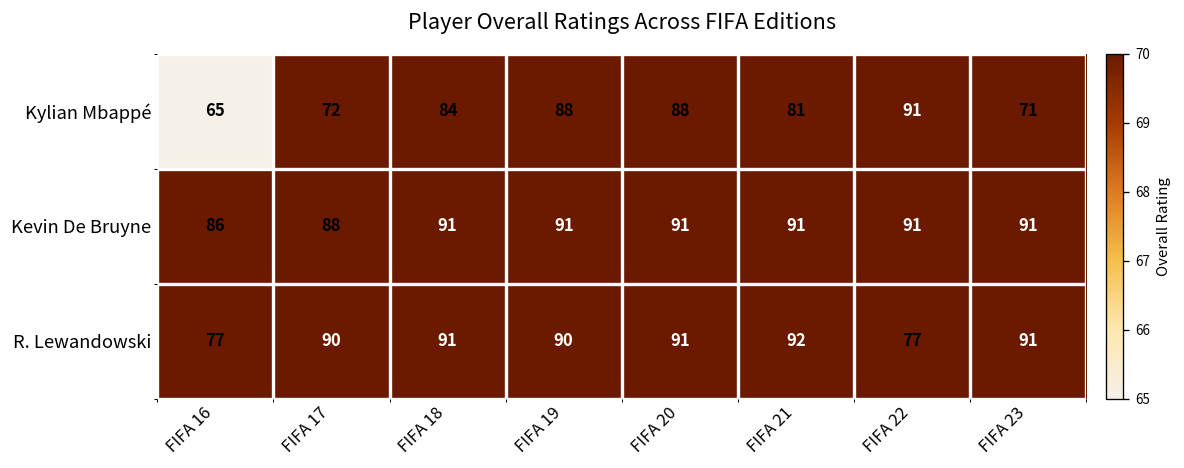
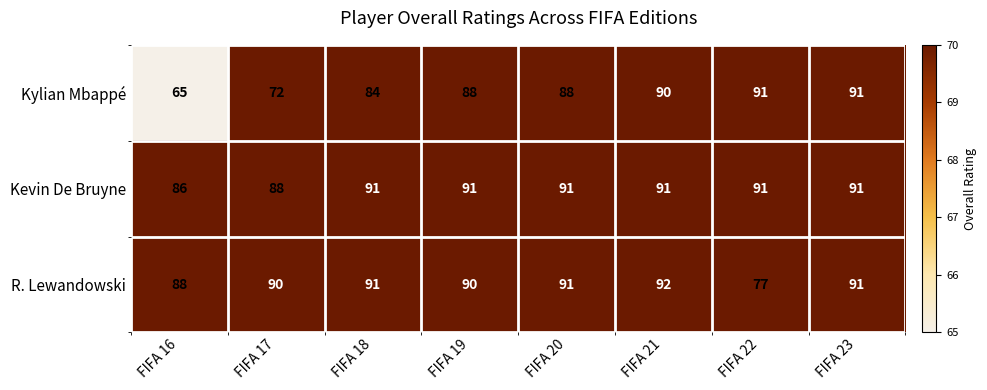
Kylian Mbappé, FIFA 21: 81 -> 90
Kylian Mbappé, FIFA 23: 71 -> 91
R. Lewandowski, FIFA 16: 77 -> 88
